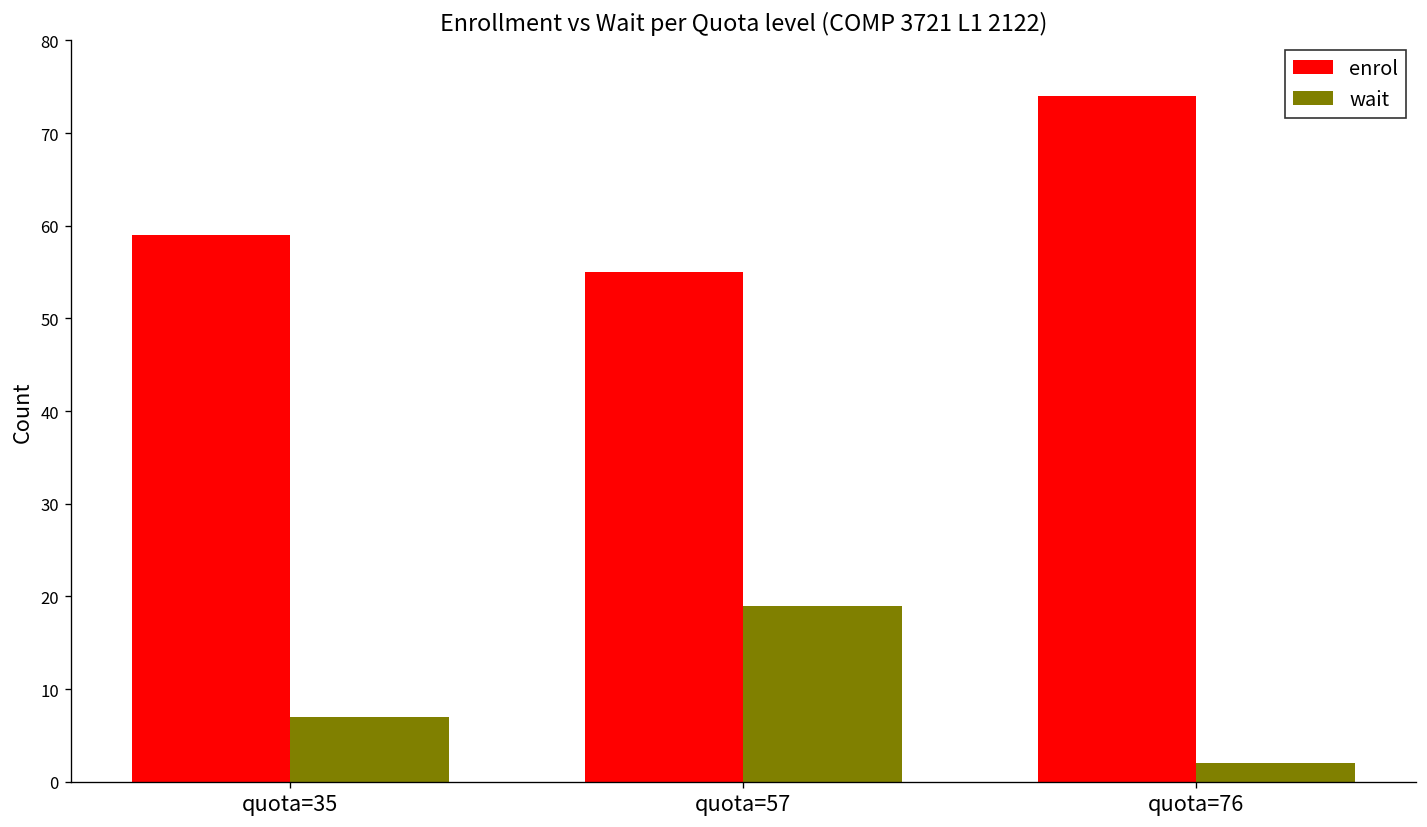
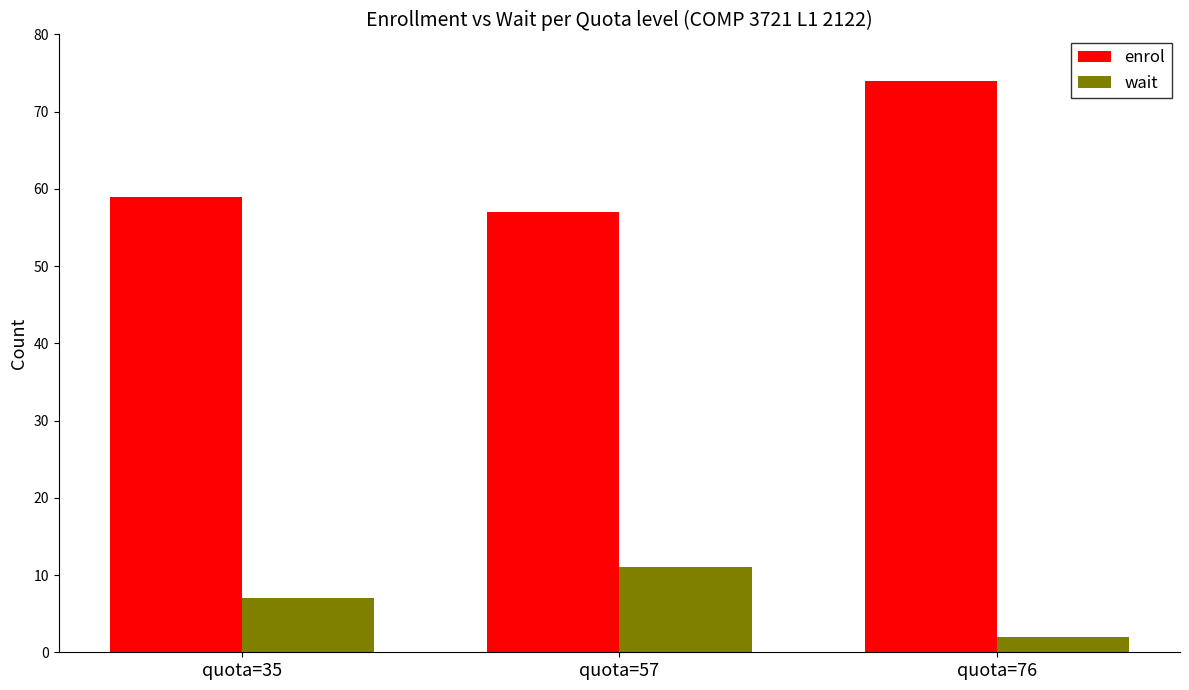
enrol, quota=57: 55 -> 57
wait, quota=57: 19 -> 11
